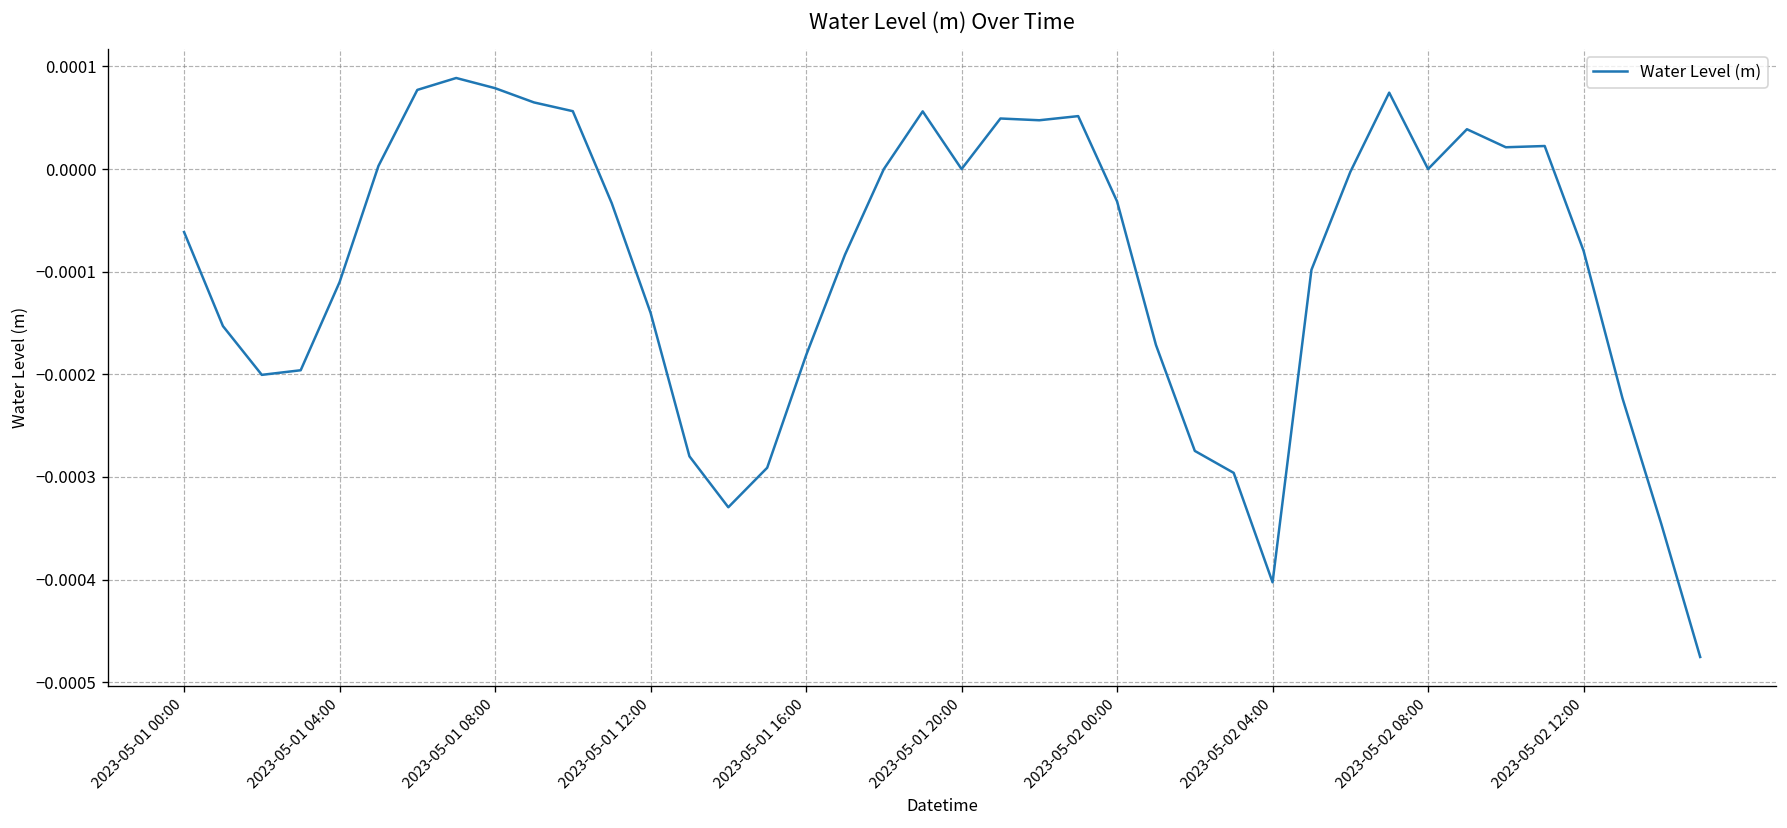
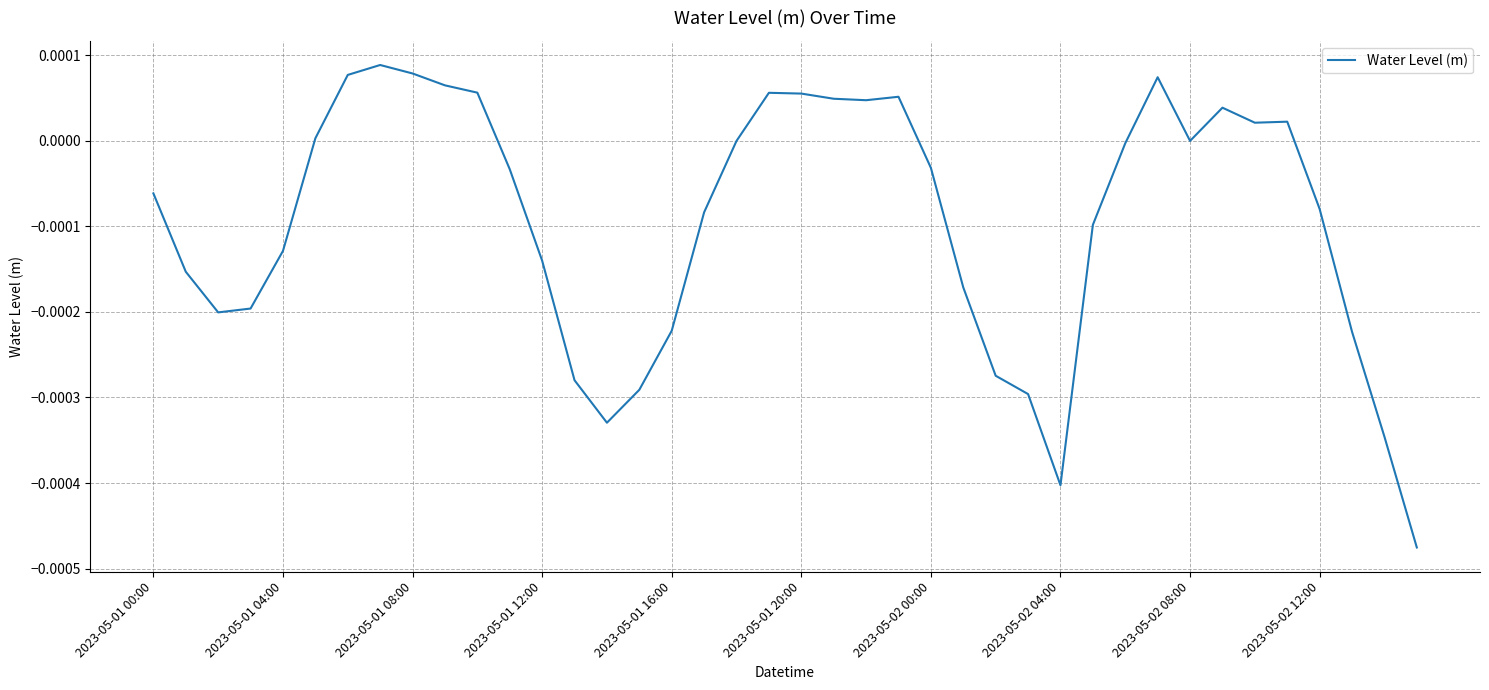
2023-05-01 04:00: -0.00011 -> -0.00013
2023-05-01 16:00: -0.00018 -> -0.00022
2023-05-01 20:00: 0.0000 -> 0.0001
